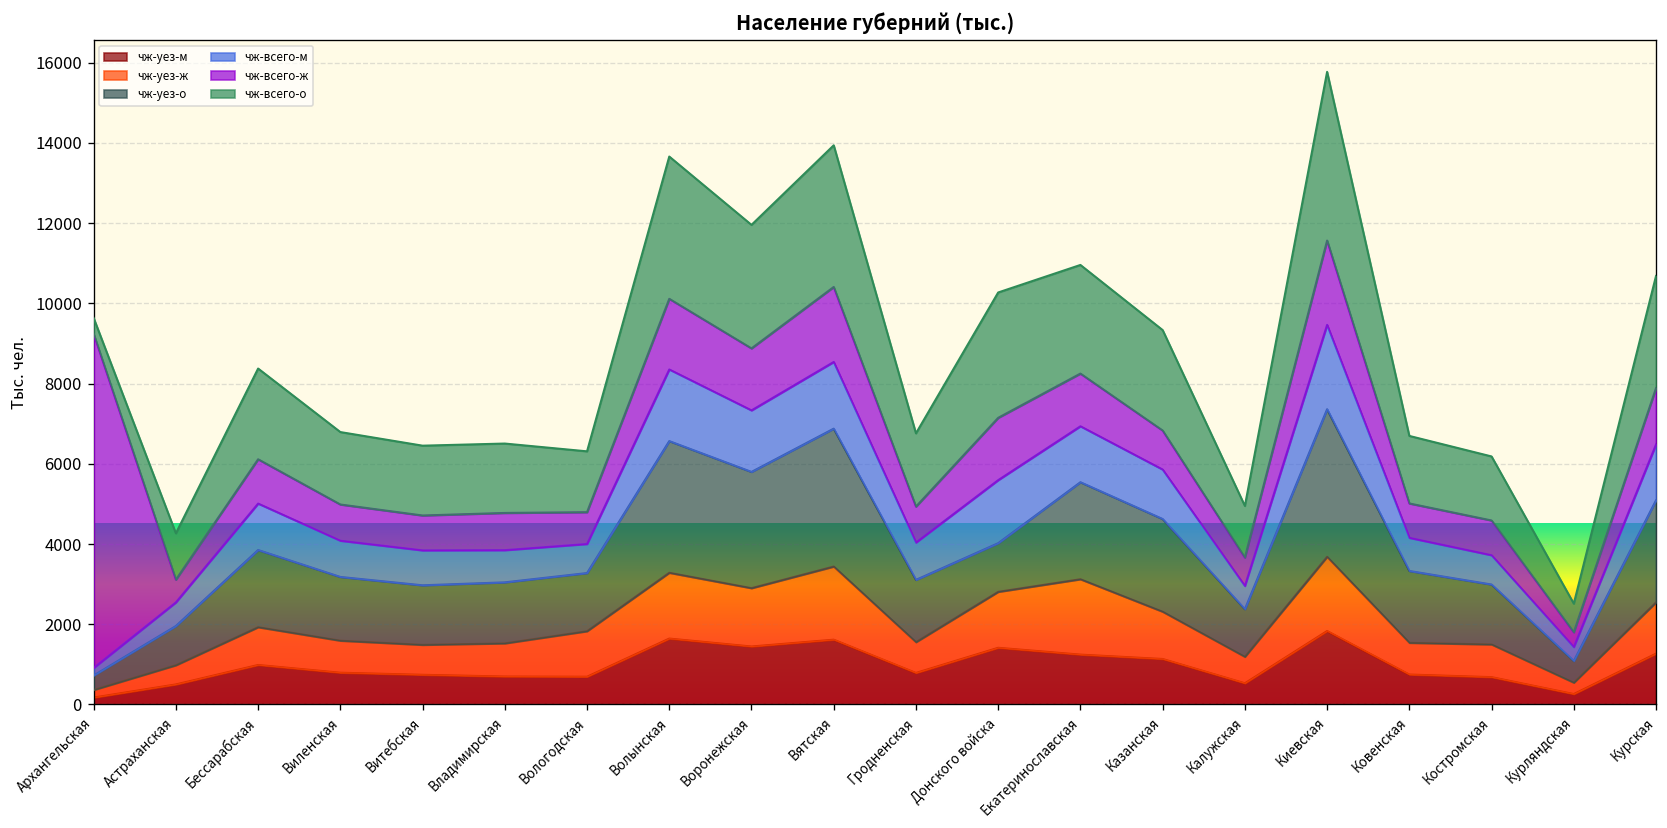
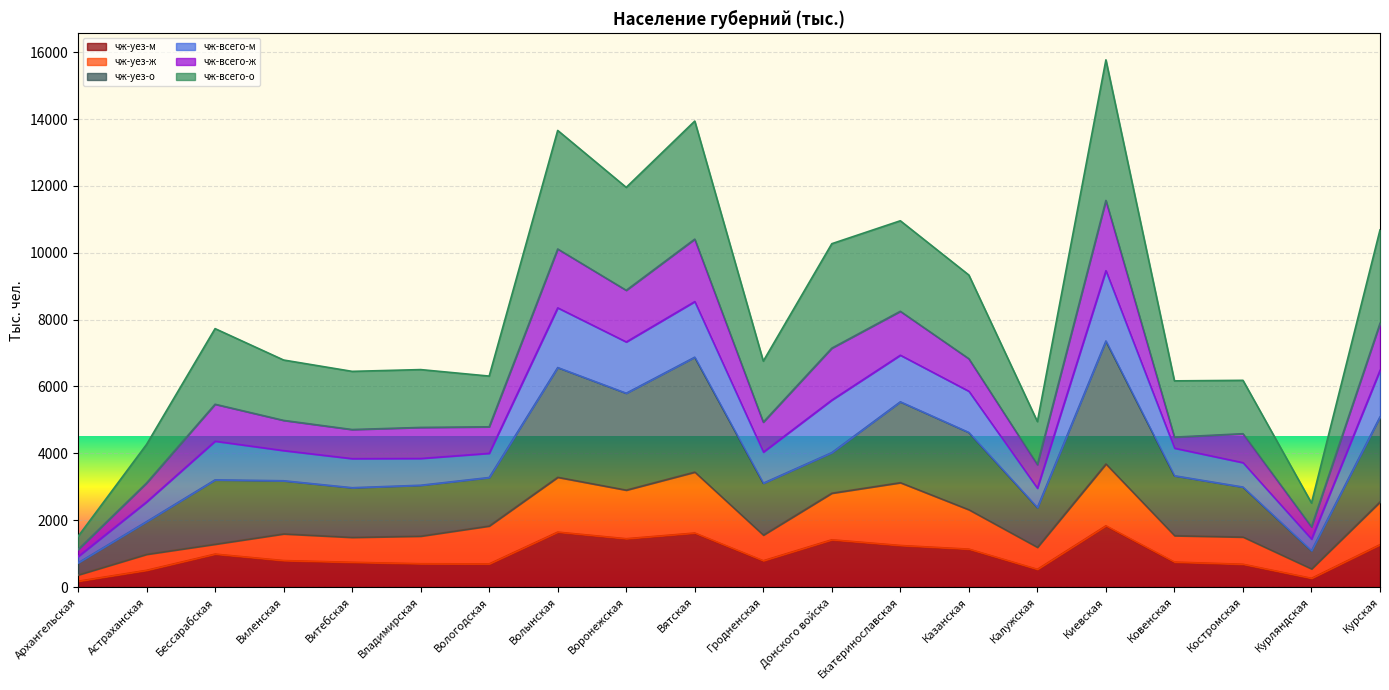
чж-всего-ж, Архангельская: 8300 -> 200
чж-уез-ж, Бессарабская: 900 -> 300
чж-всего-ж, Ковенская: 900 -> 300
